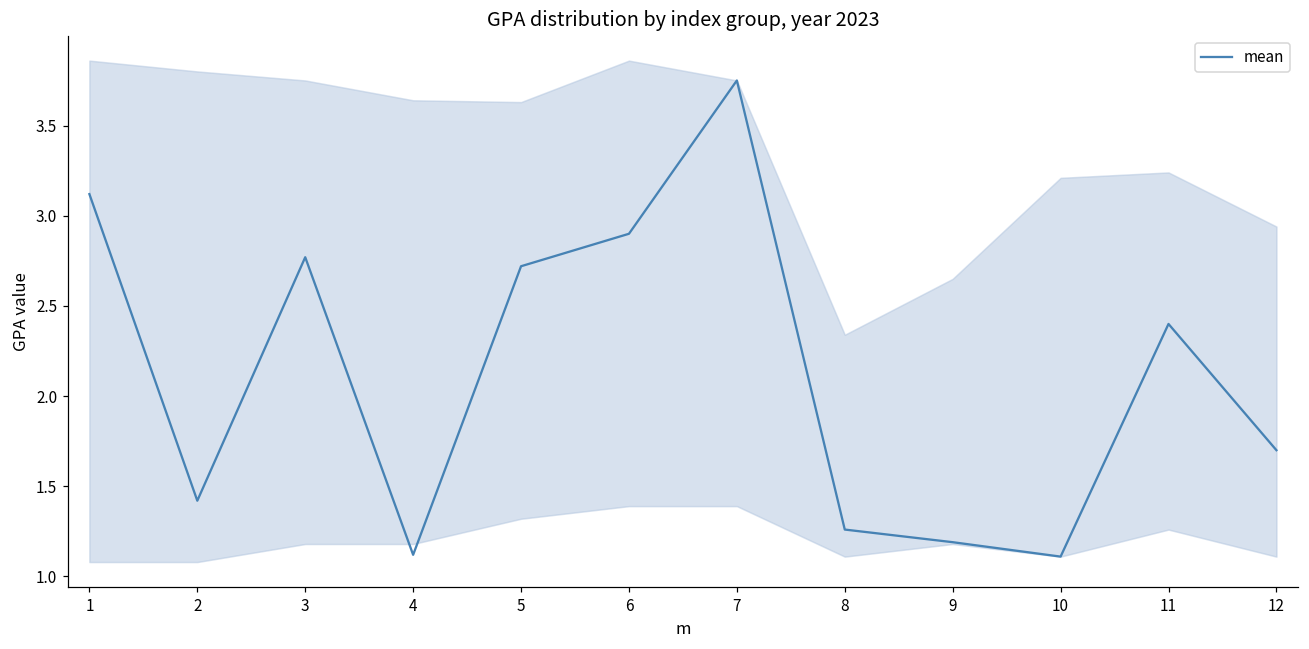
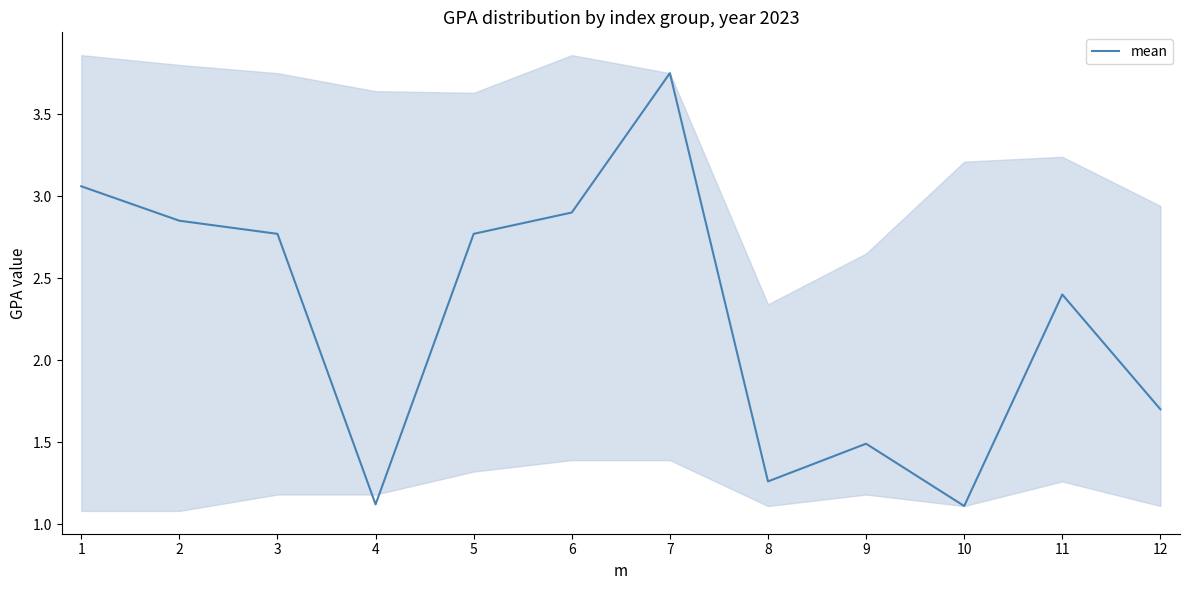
mean, 1: 3.12 -> 3.06
mean, 2: 1.42 -> 2.85
mean, 5: 2.72 -> 2.77
mean, 9: 1.19 -> 1.49
